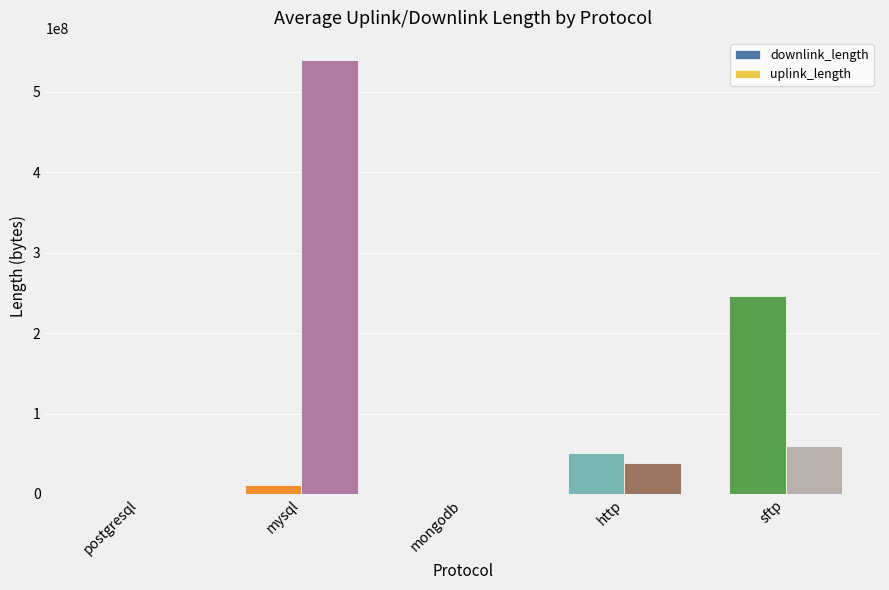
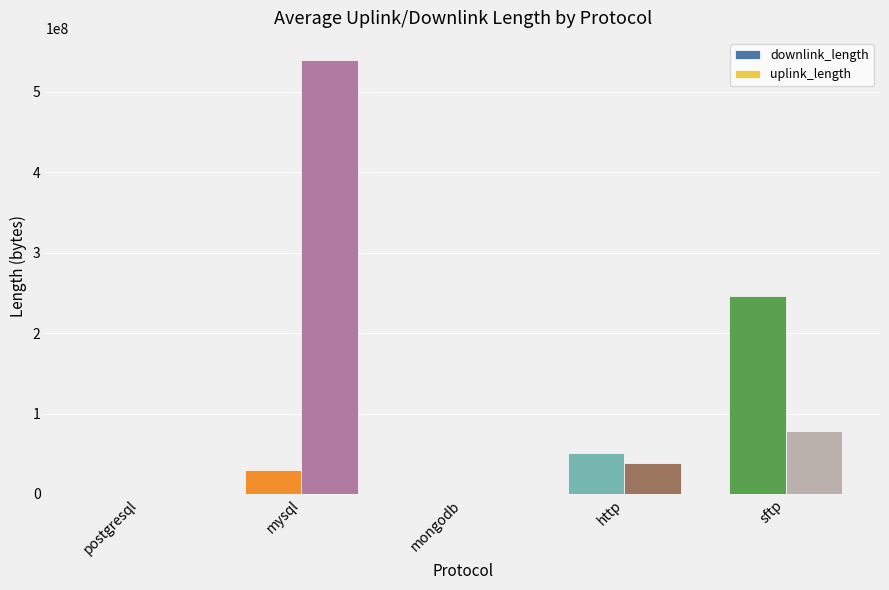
downlink_length, mysql: 10000000 -> 30000000
uplink_length, sftp: 60000000 -> 80000000
